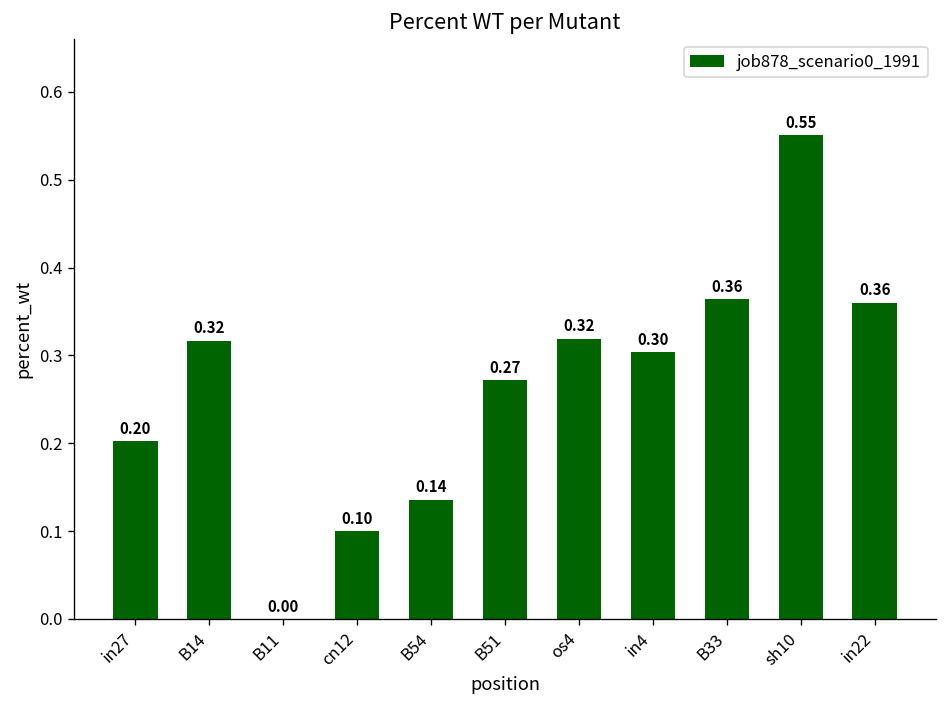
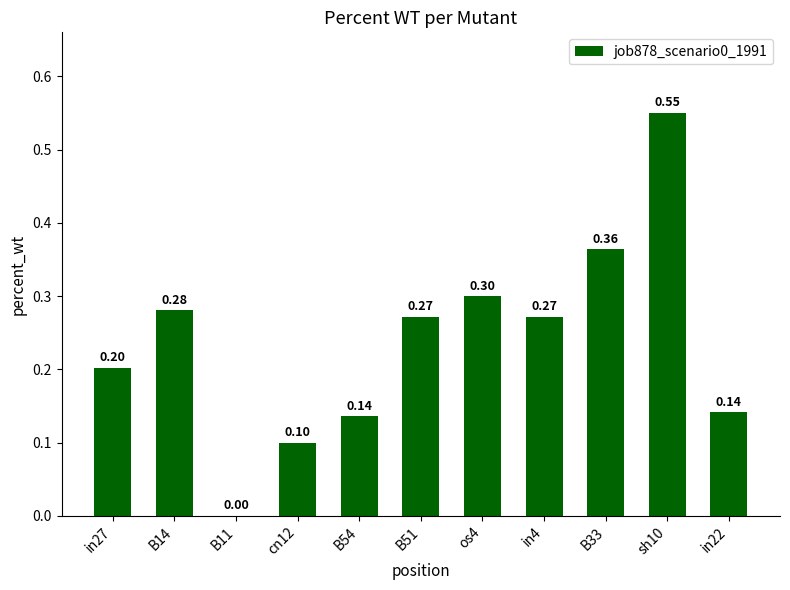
B14: 0.32 -> 0.28
os4: 0.32 -> 0.30
in4: 0.30 -> 0.27
in22: 0.36 -> 0.14
